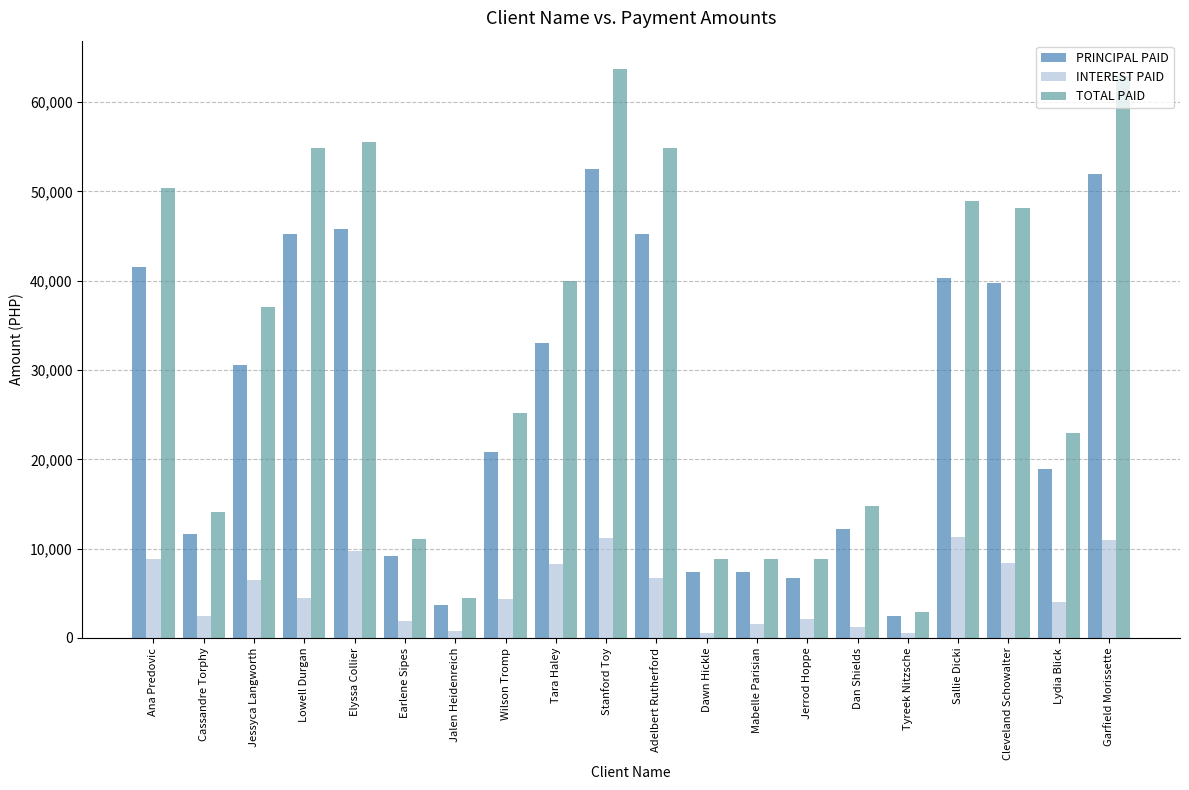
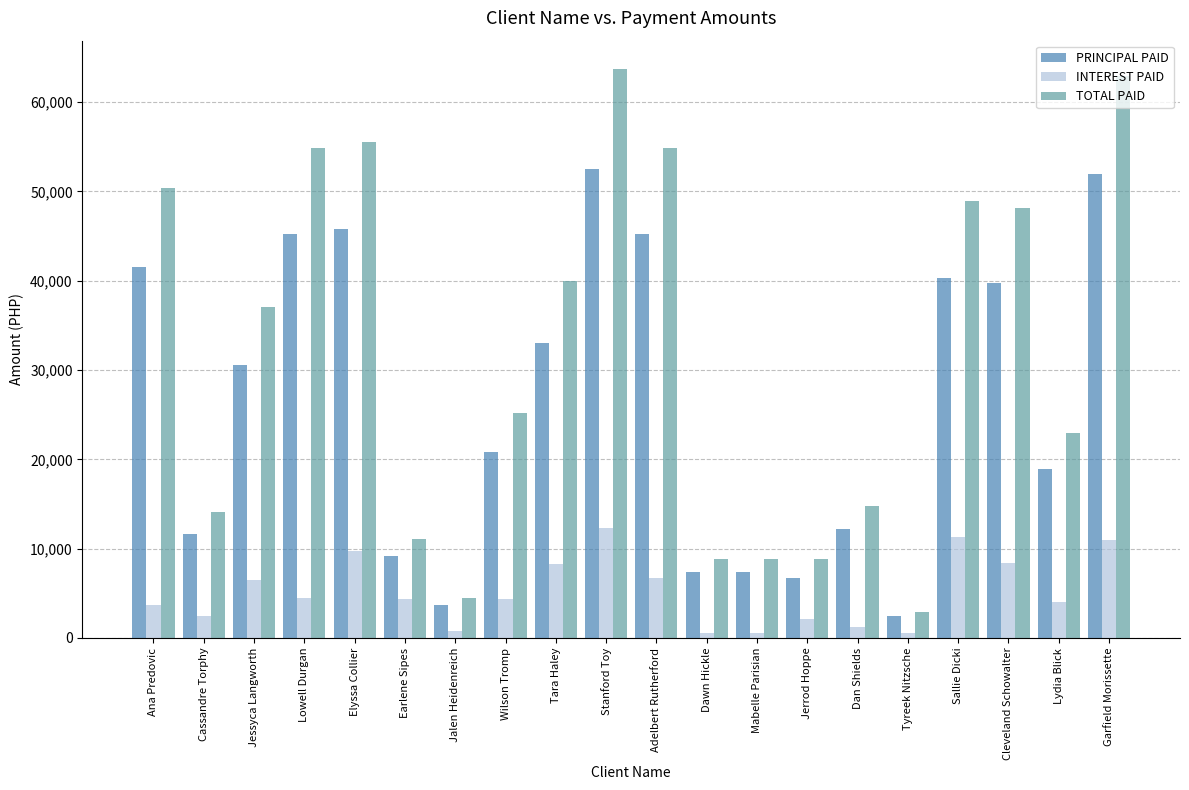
INTEREST PAID, Ana Predovic: 9,000 -> 4,000
INTEREST PAID, Earlene Sipes: 2,000 -> 4,000
INTEREST PAID, Stanford Toy: 11,000 -> 12,000
INTEREST PAID, Mabelle Parisian: 2,000 -> 1,000
